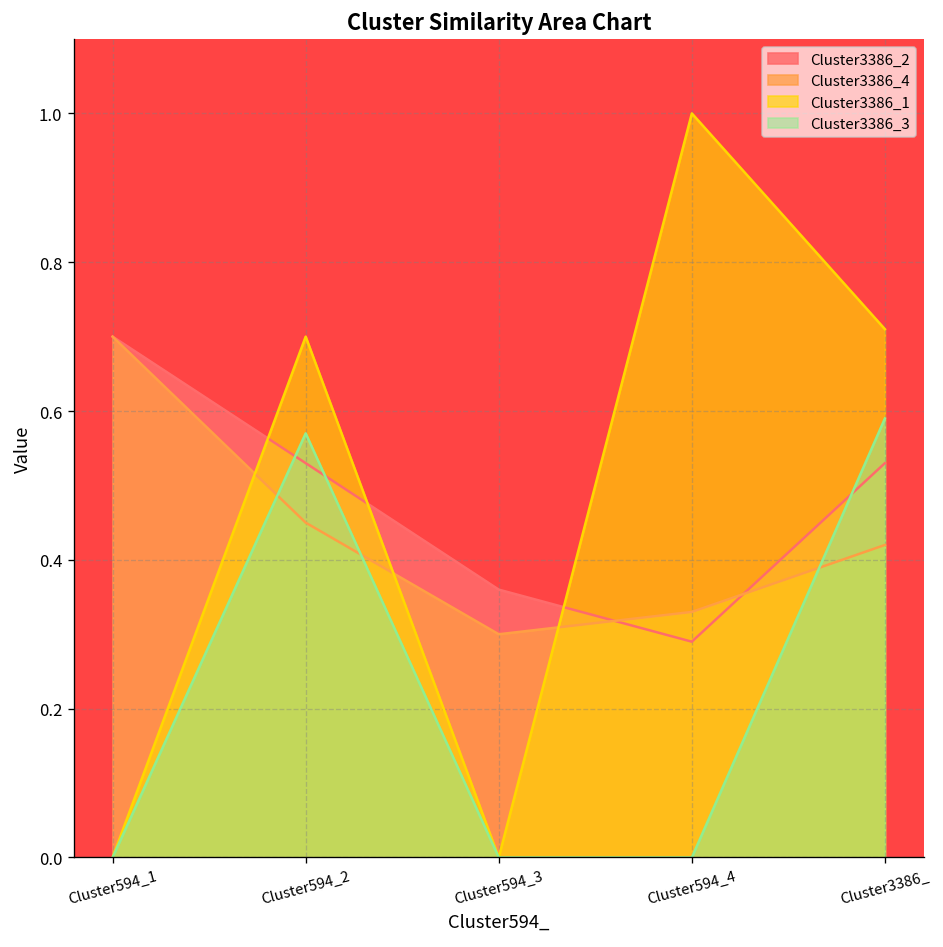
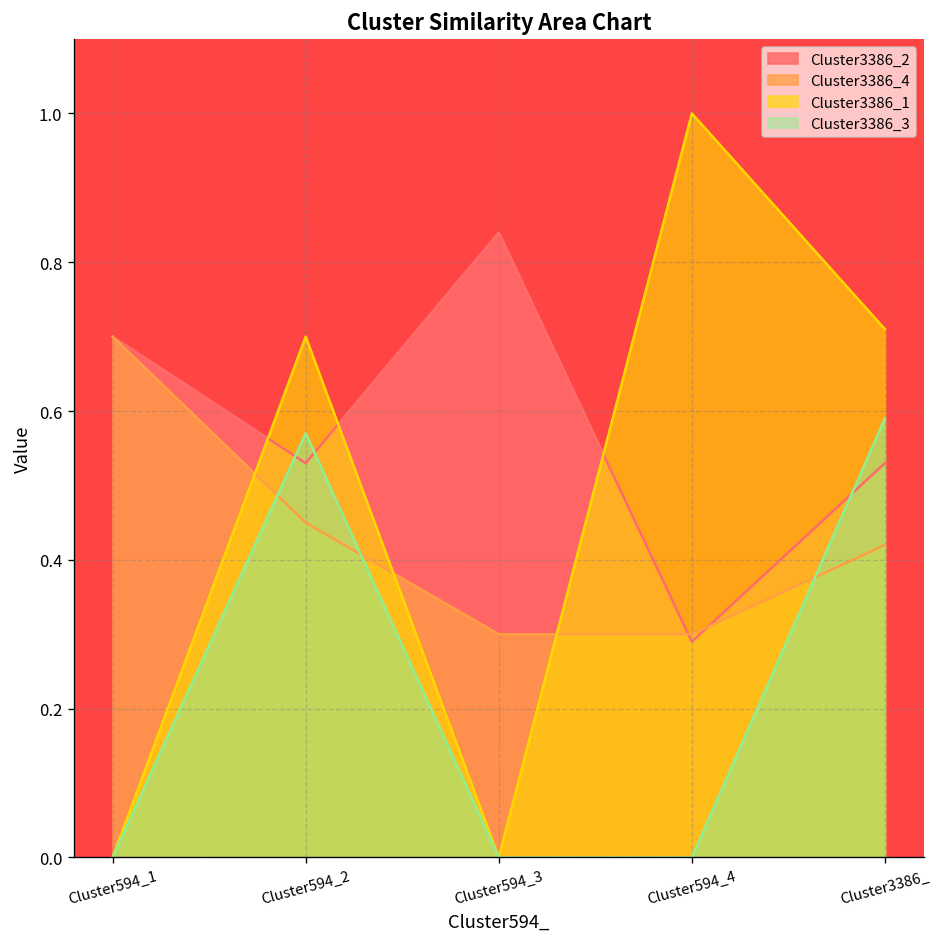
Cluster3386_2, Cluster594_3: 0.36 -> 0.84
Cluster3386_4, Cluster594_4: 0.33 -> 0.30
